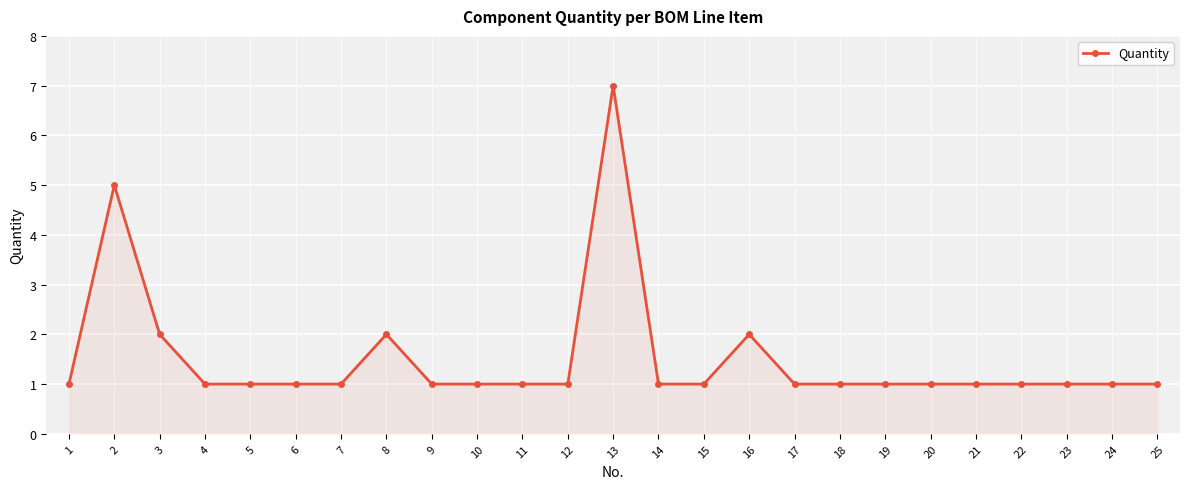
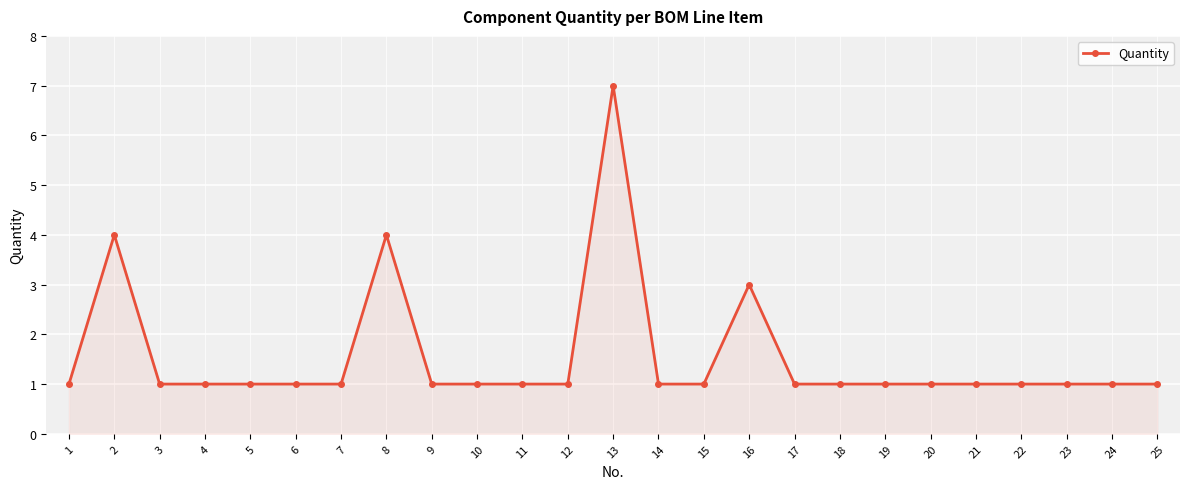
2: 5 -> 4
3: 2 -> 1
8: 2 -> 4
16: 2 -> 3
